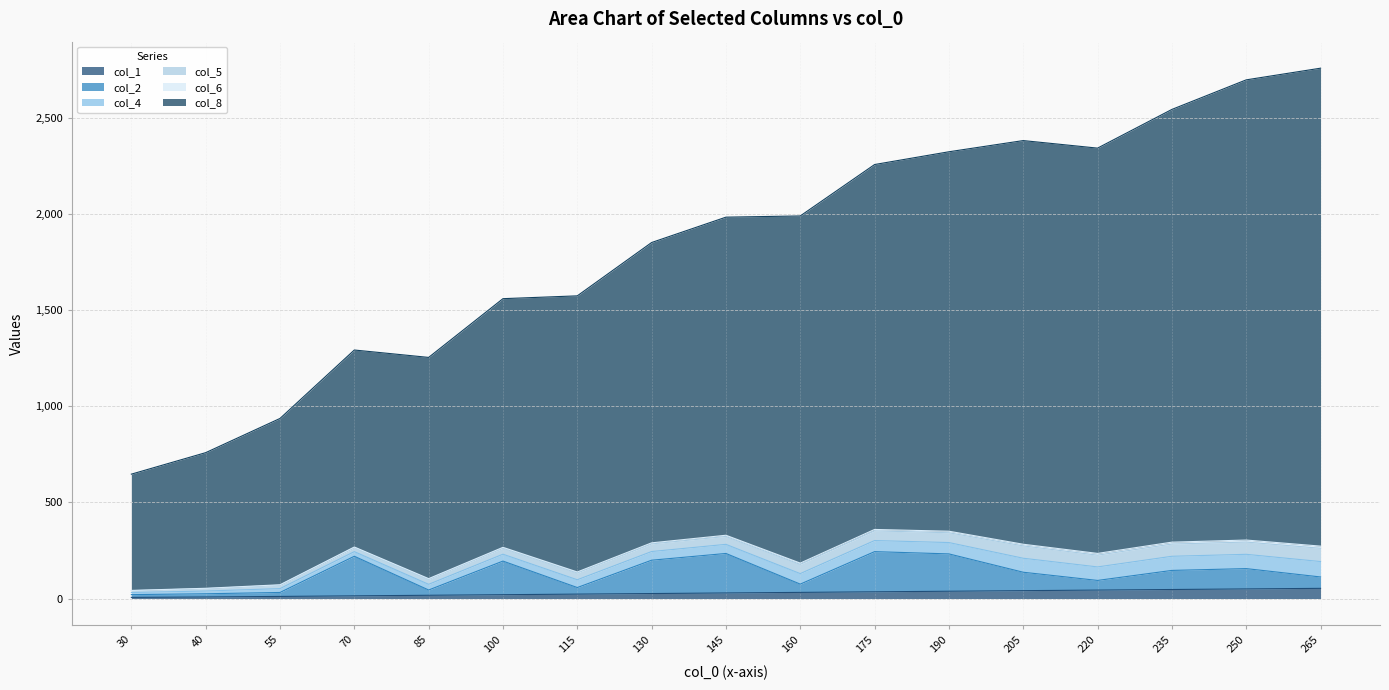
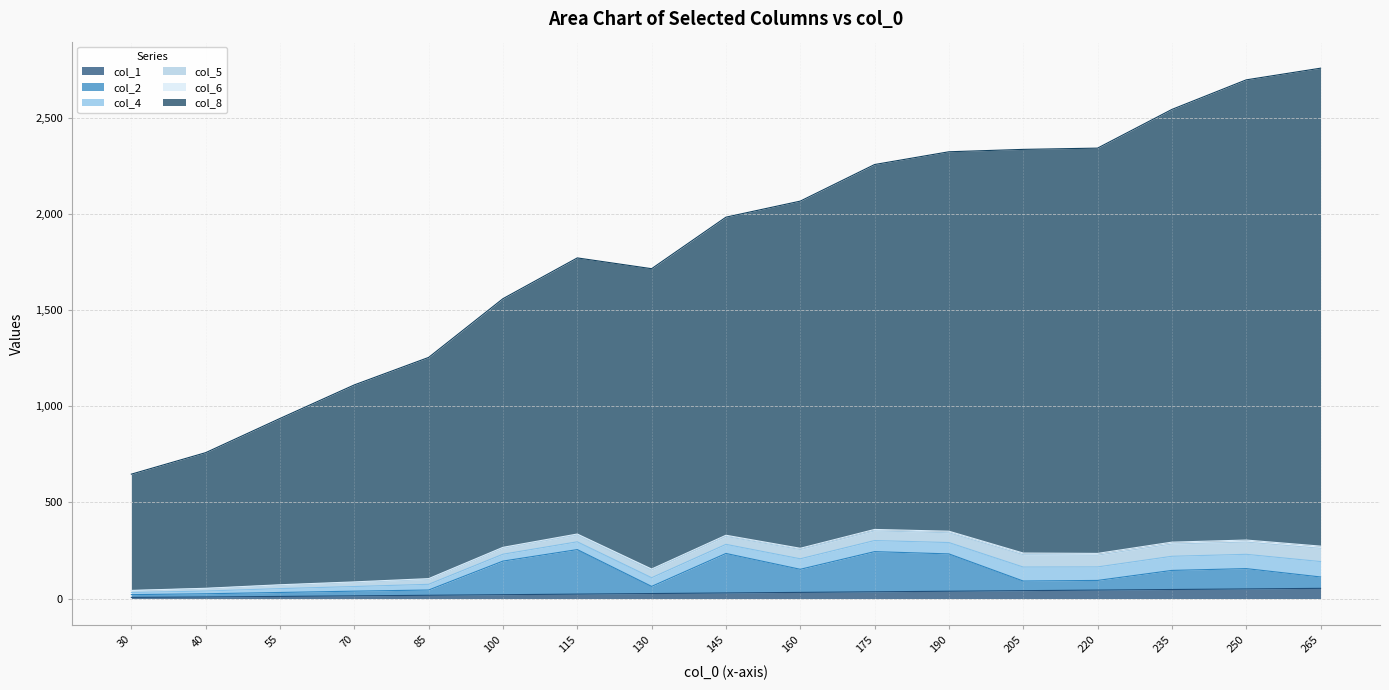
col_2, 70: 210 -> 20
col_2, 115: 30 -> 230
col_2, 130: 170 -> 40
col_2, 160: 40 -> 120
col_2, 205: 100 -> 50
